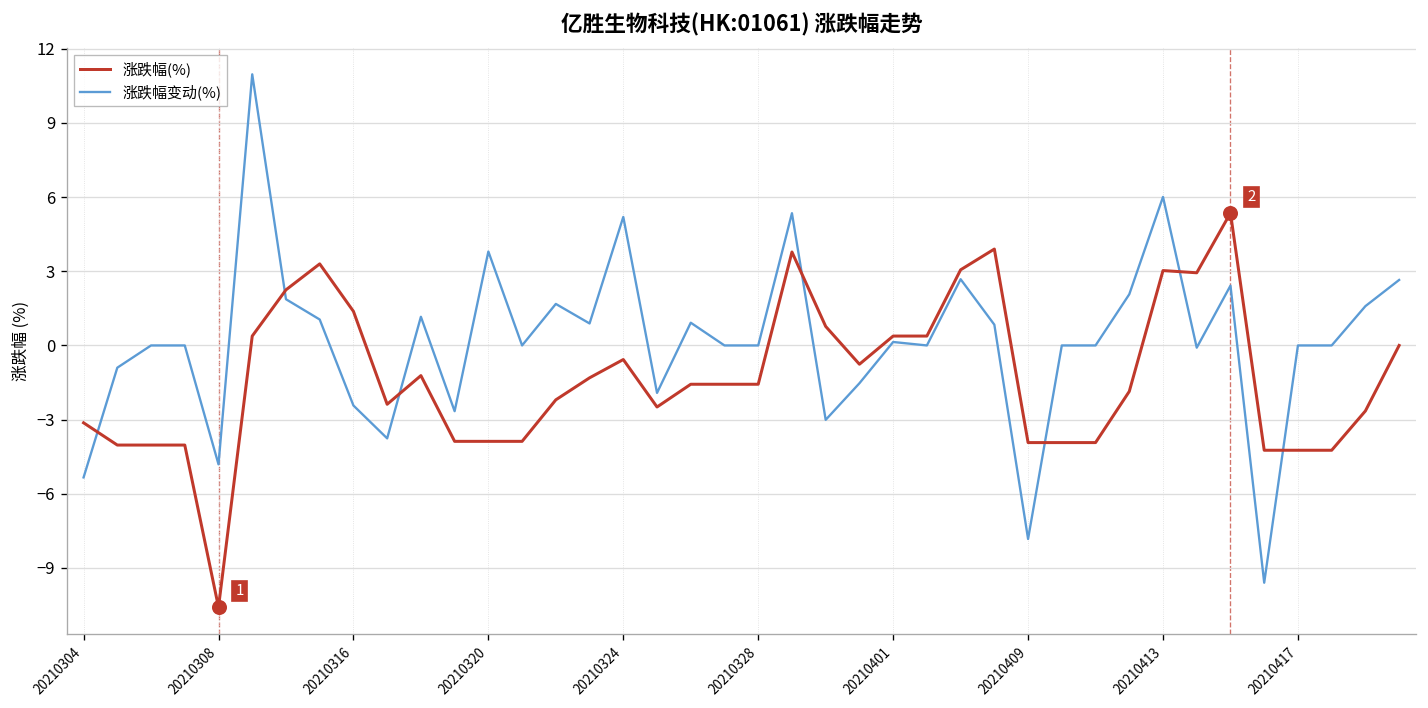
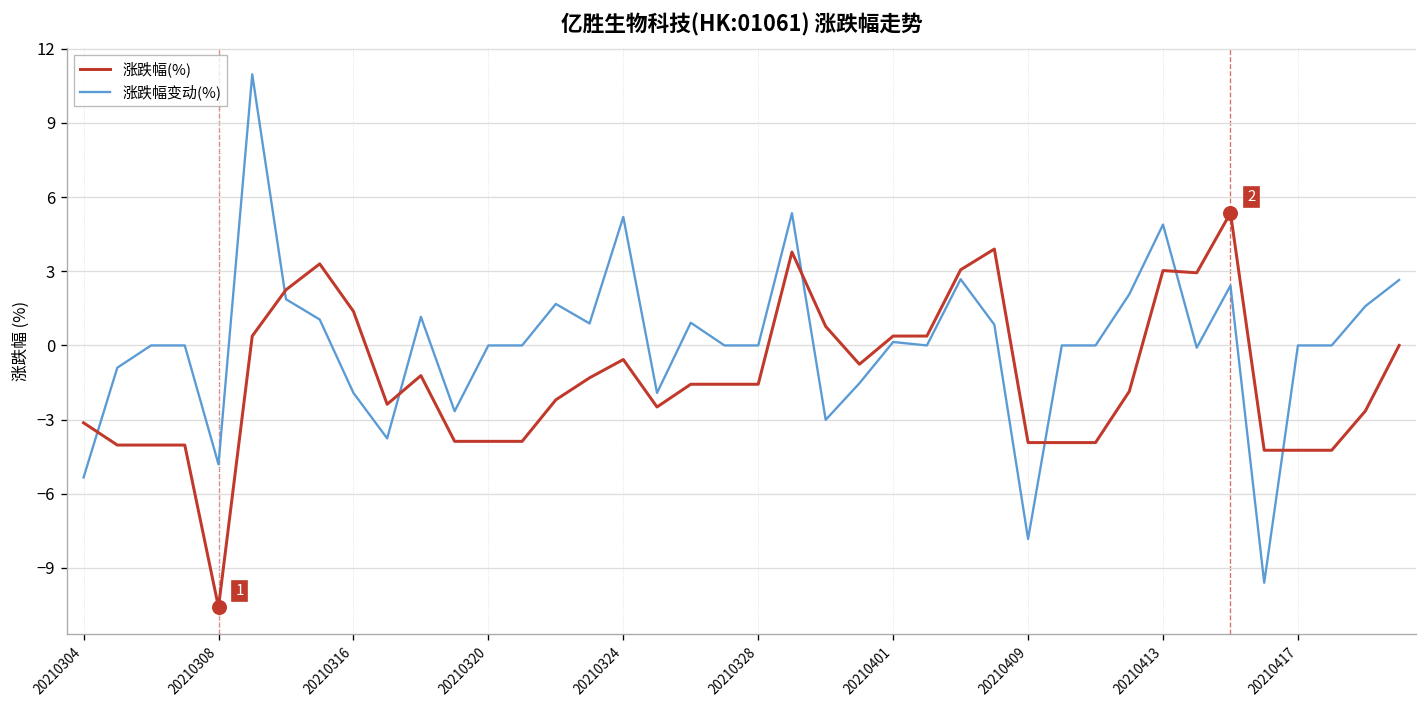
涨跌幅变动(%), 20210316: -2.4 -> -1.9
涨跌幅变动(%), 20210320: 3.8 -> 0.0
涨跌幅变动(%), 20210413: 6.0 -> 4.9
